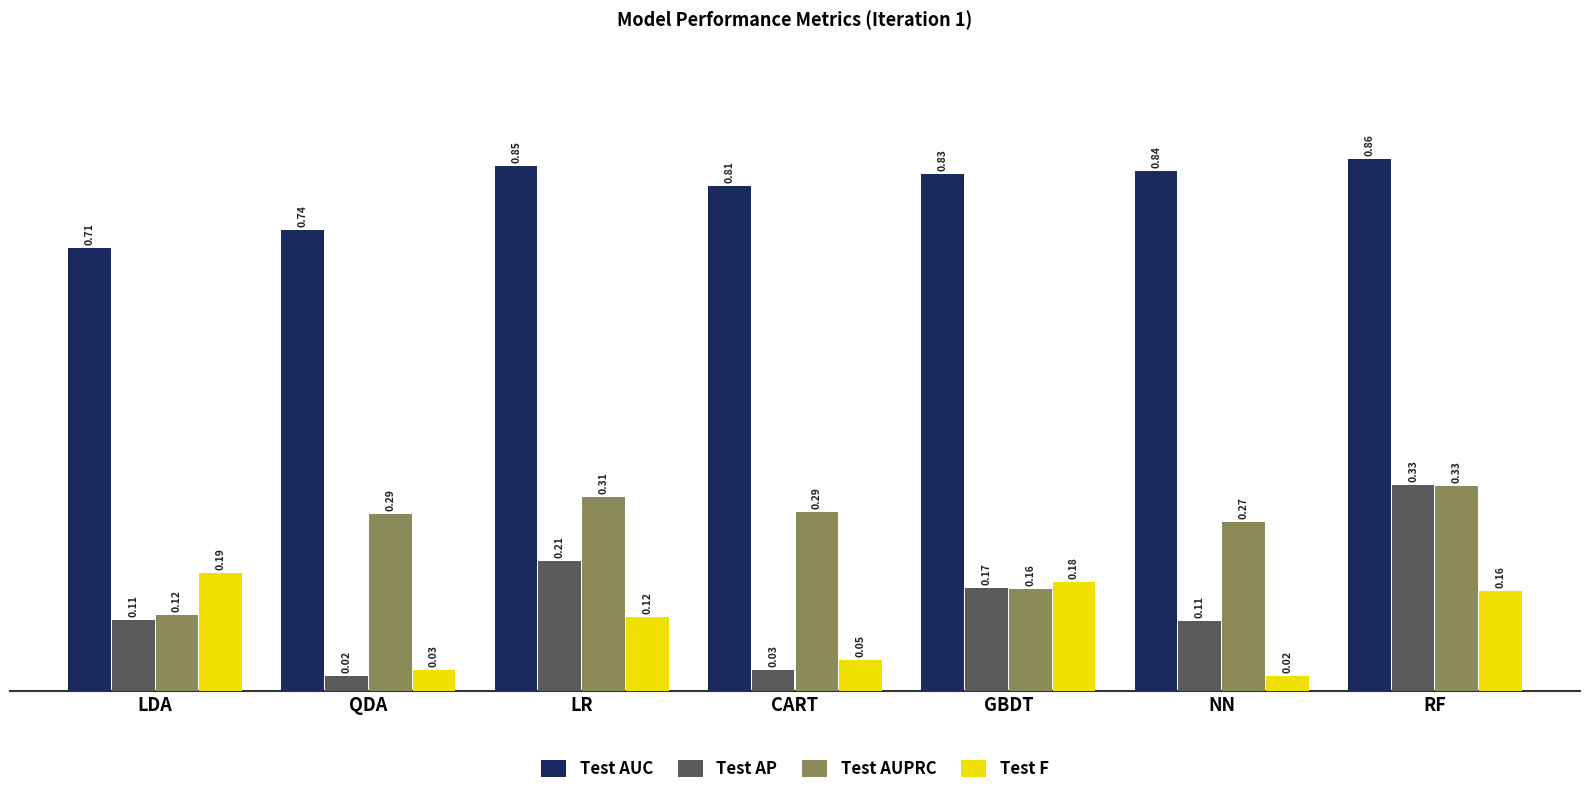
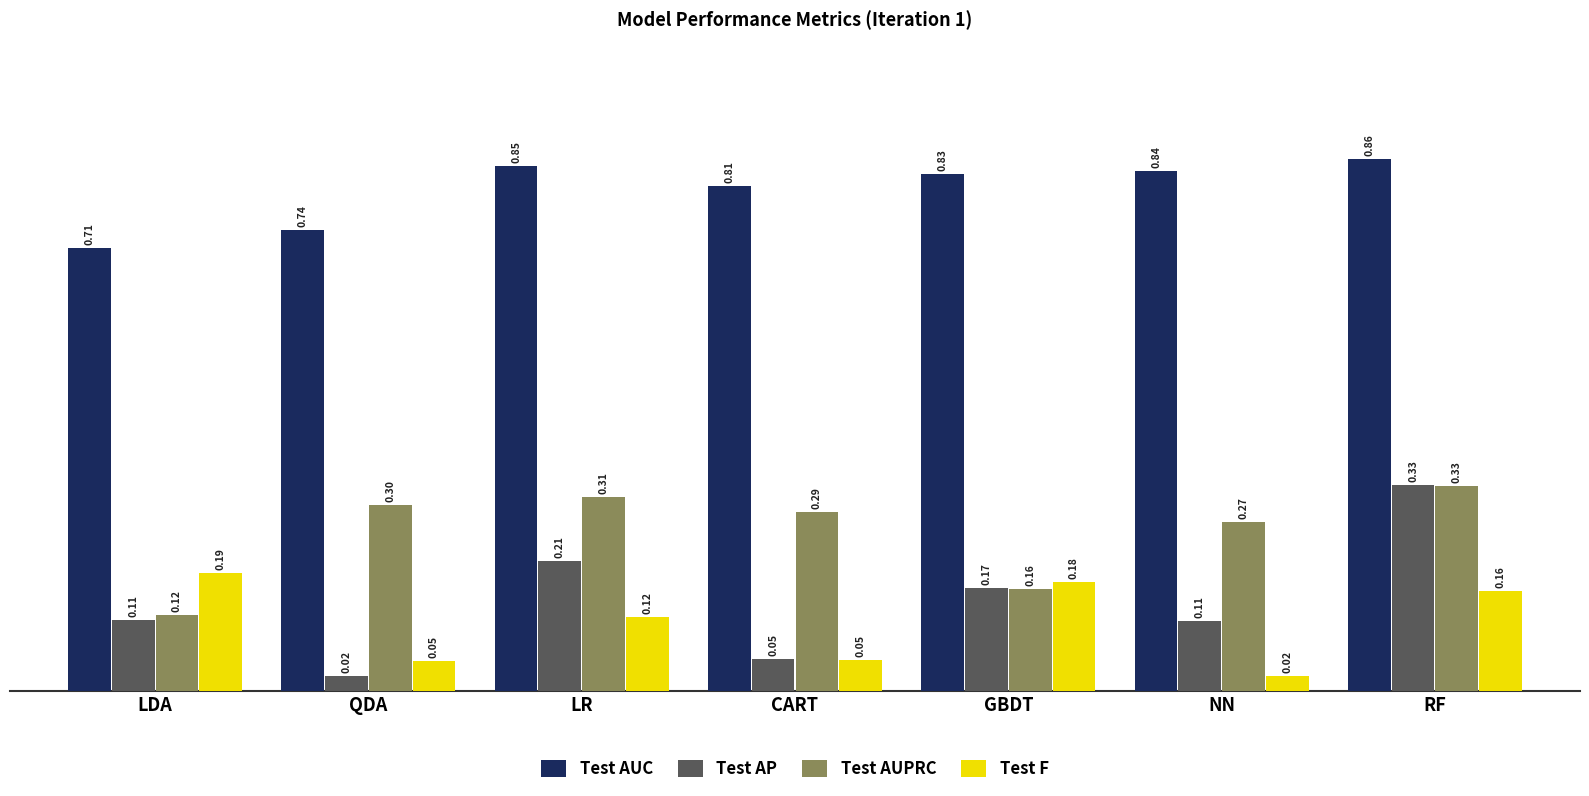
Test AUPRC, QDA: 0.29 -> 0.30
Test F, QDA: 0.03 -> 0.05
Test AP, CART: 0.03 -> 0.05
